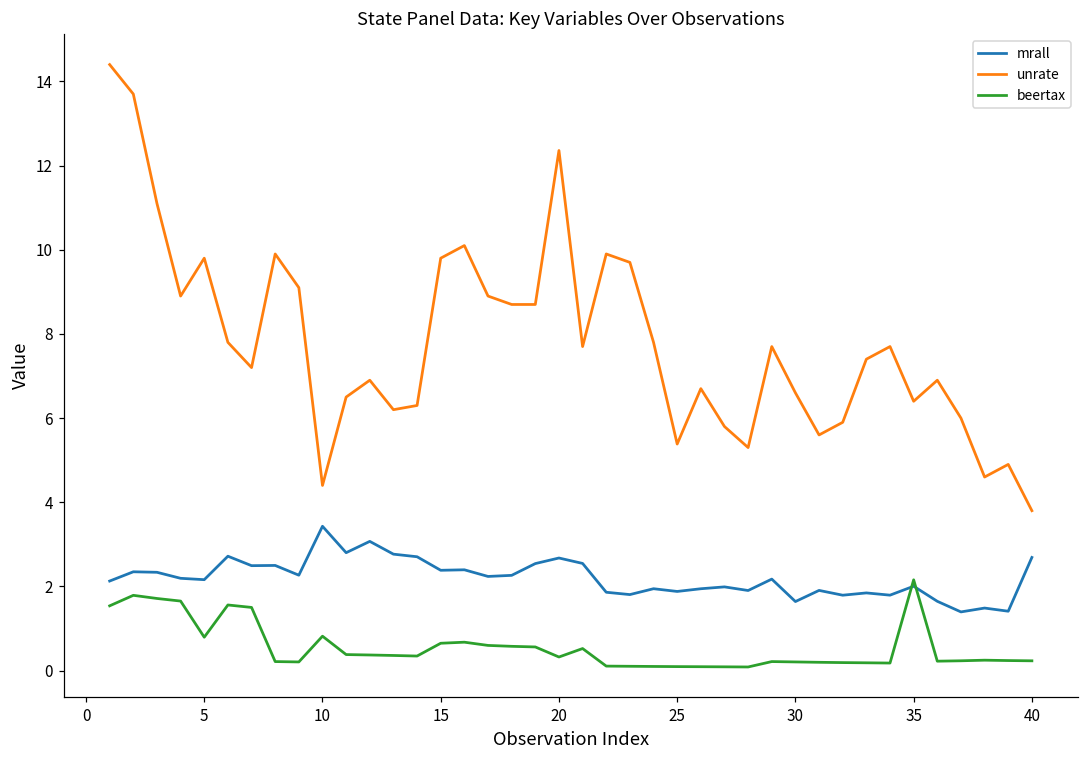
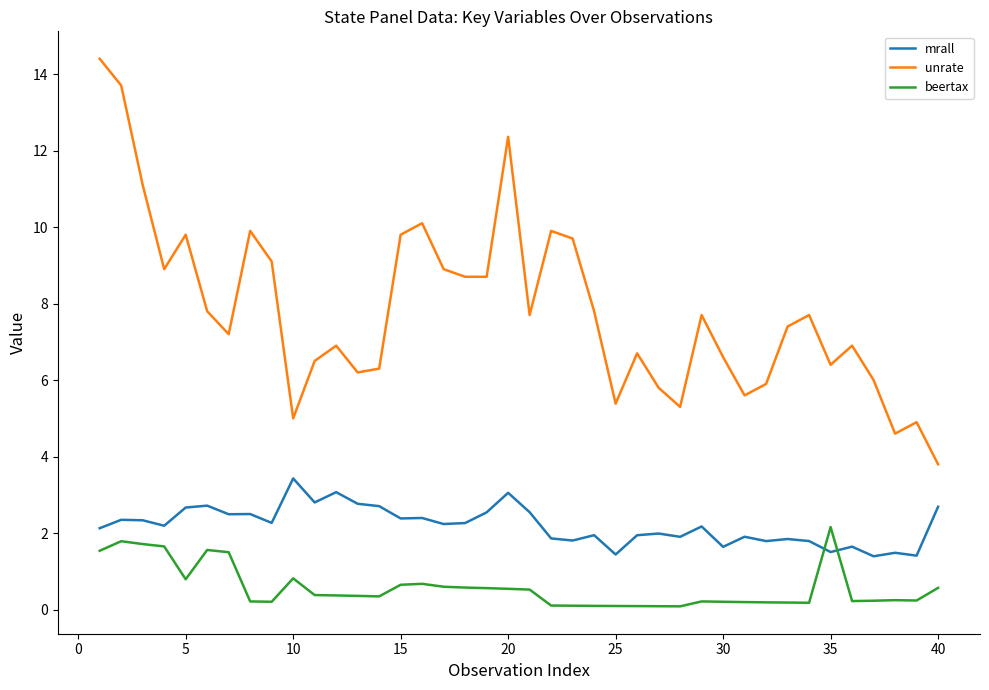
mrall, 5: 2.2 -> 2.7
unrate, 10: 4.4 -> 5.0
mrall, 20: 2.7 -> 3.1
beertax, 20: 0.3 -> 0.5
mrall, 25: 1.9 -> 1.4
mrall, 35: 2.0 -> 1.5
beertax, 40: 0.2 -> 0.6
